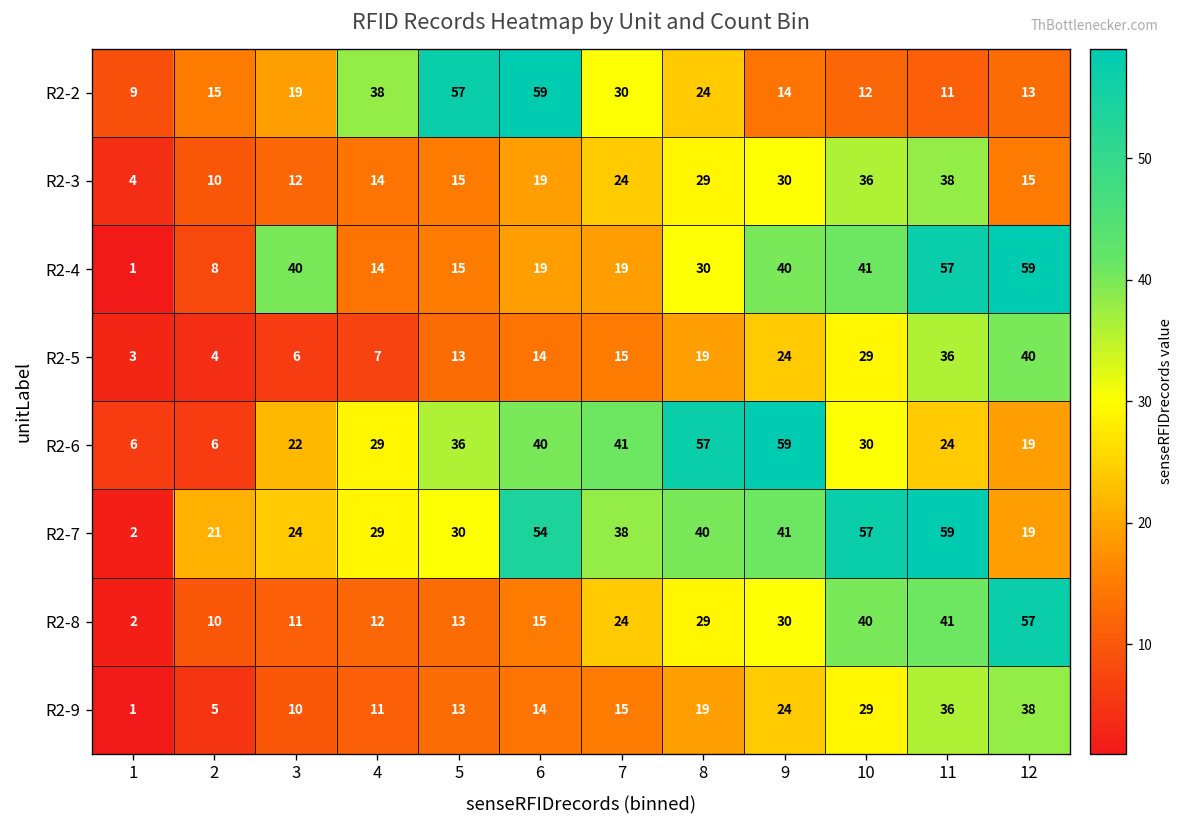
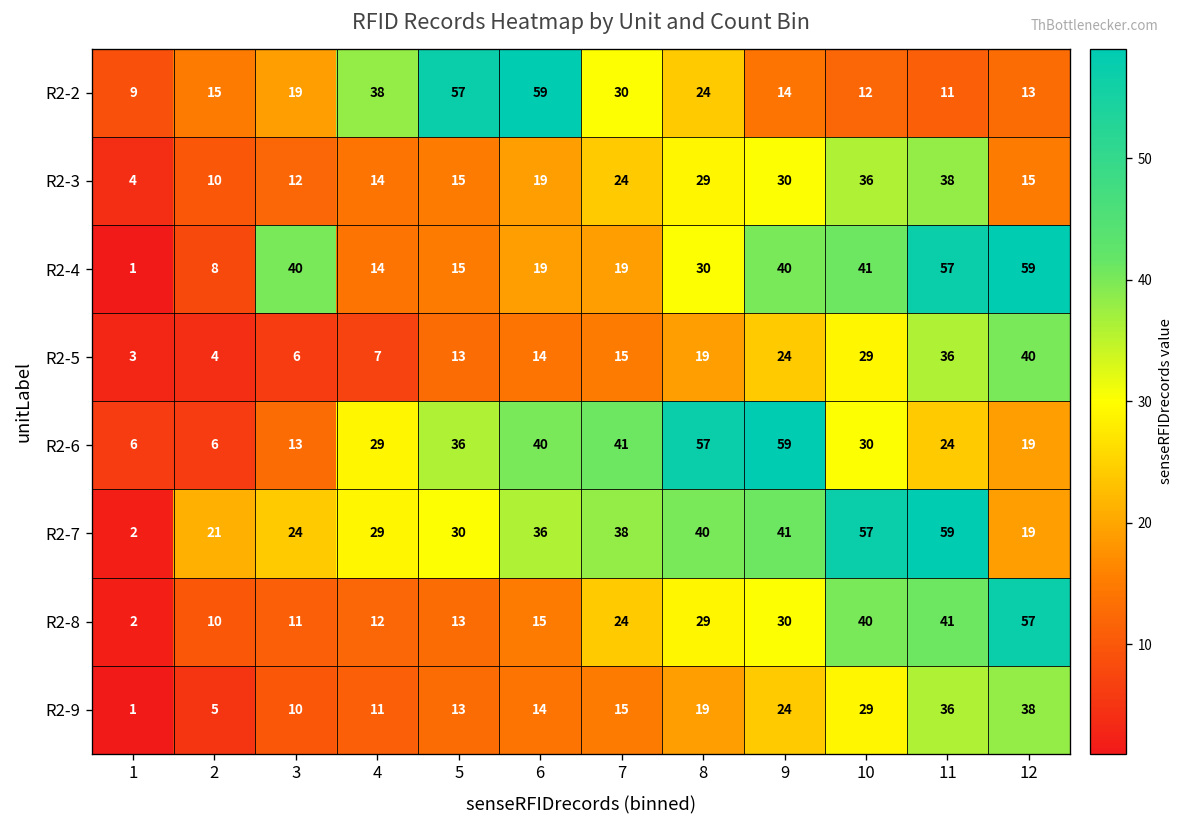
R2-6, 3: 22 -> 13
R2-7, 6: 54 -> 36
